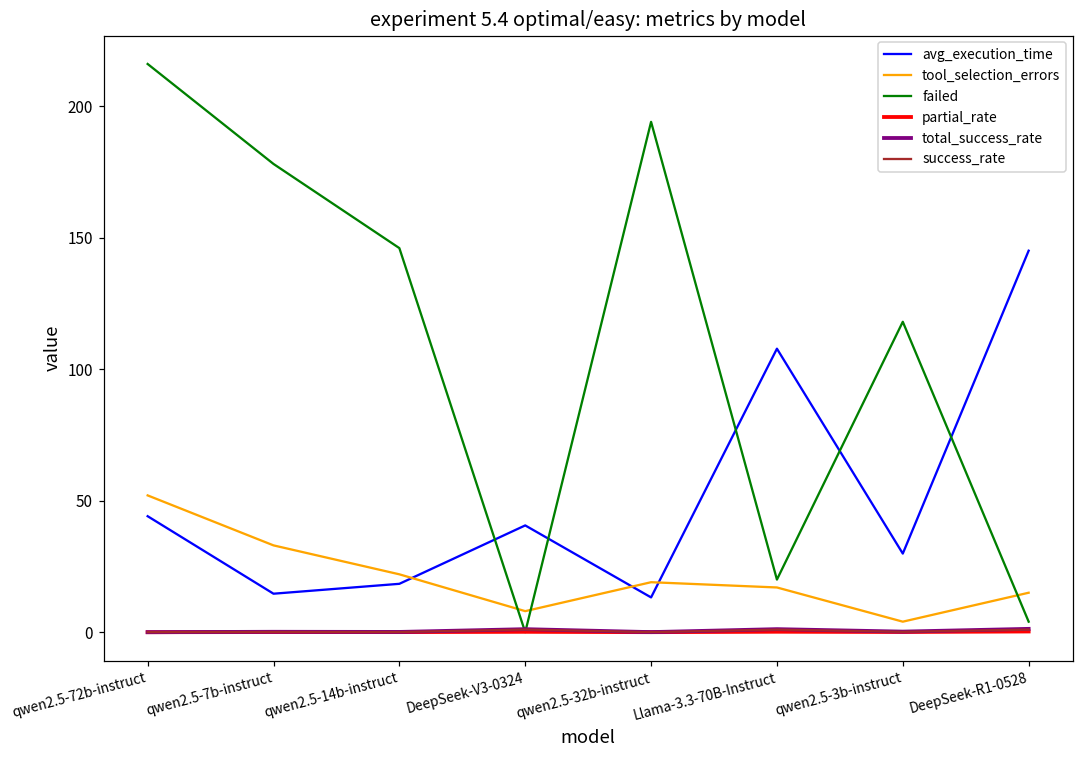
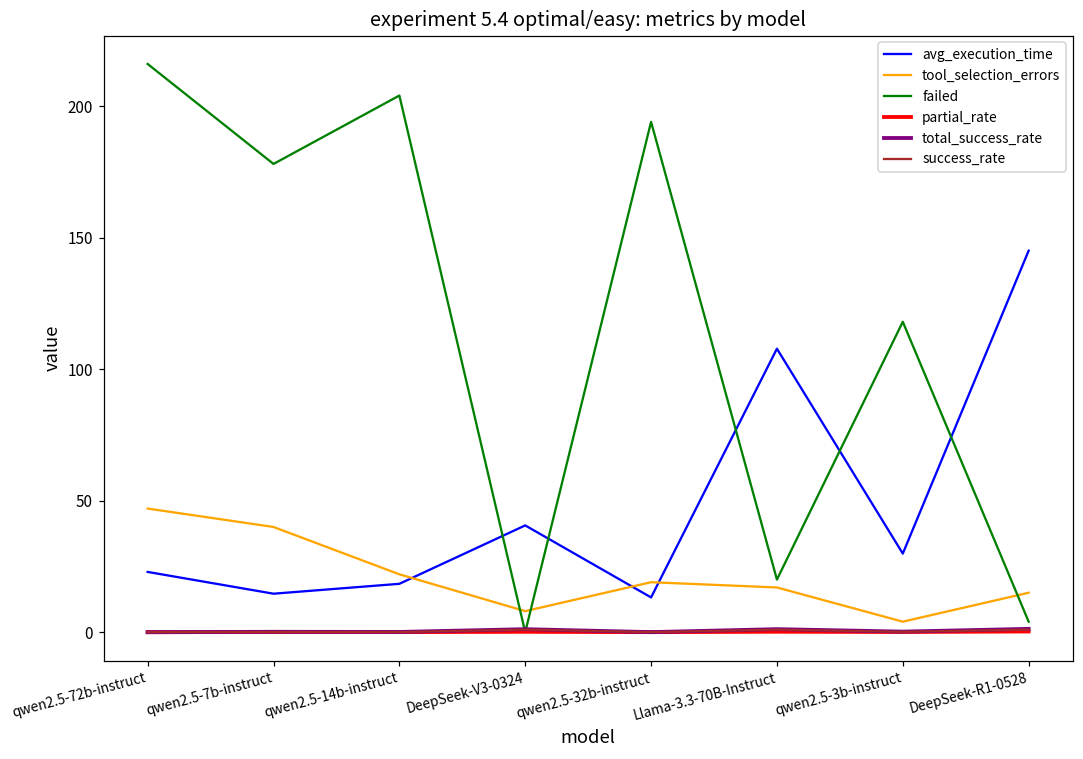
avg_execution_time, qwen2.5-72b-instruct: 44 -> 23
tool_selection_errors, qwen2.5-72b-instruct: 52 -> 47
tool_selection_errors, qwen2.5-7b-instruct: 33 -> 40
failed, qwen2.5-14b-instruct: 146 -> 204
